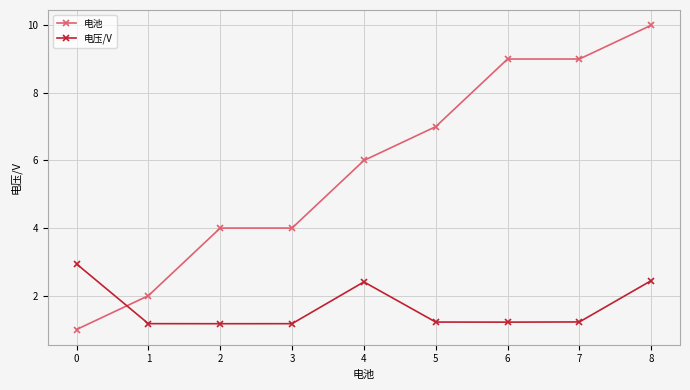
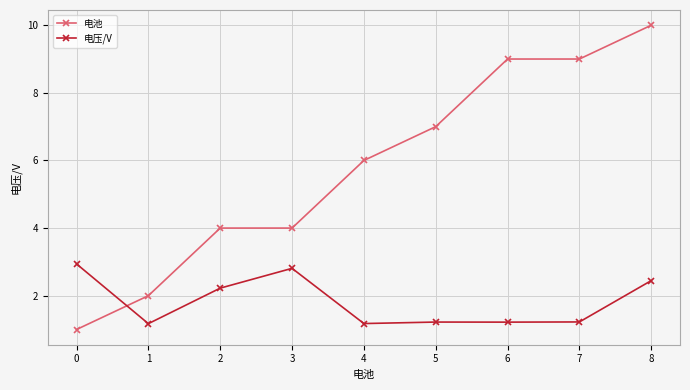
电压/V, 2: 1.2 -> 2.2
电压/V, 3: 1.2 -> 2.8
电压/V, 4: 2.4 -> 1.2
